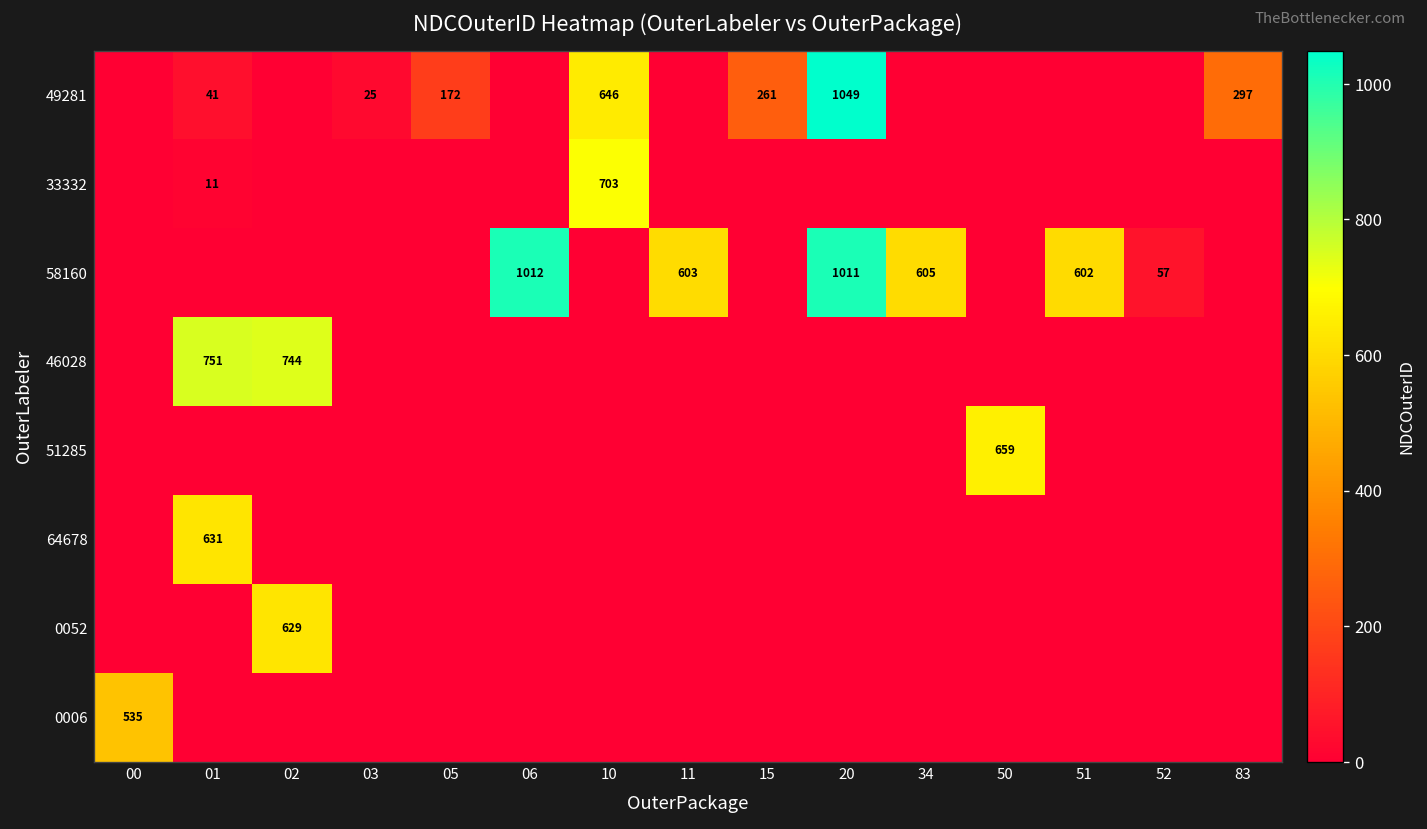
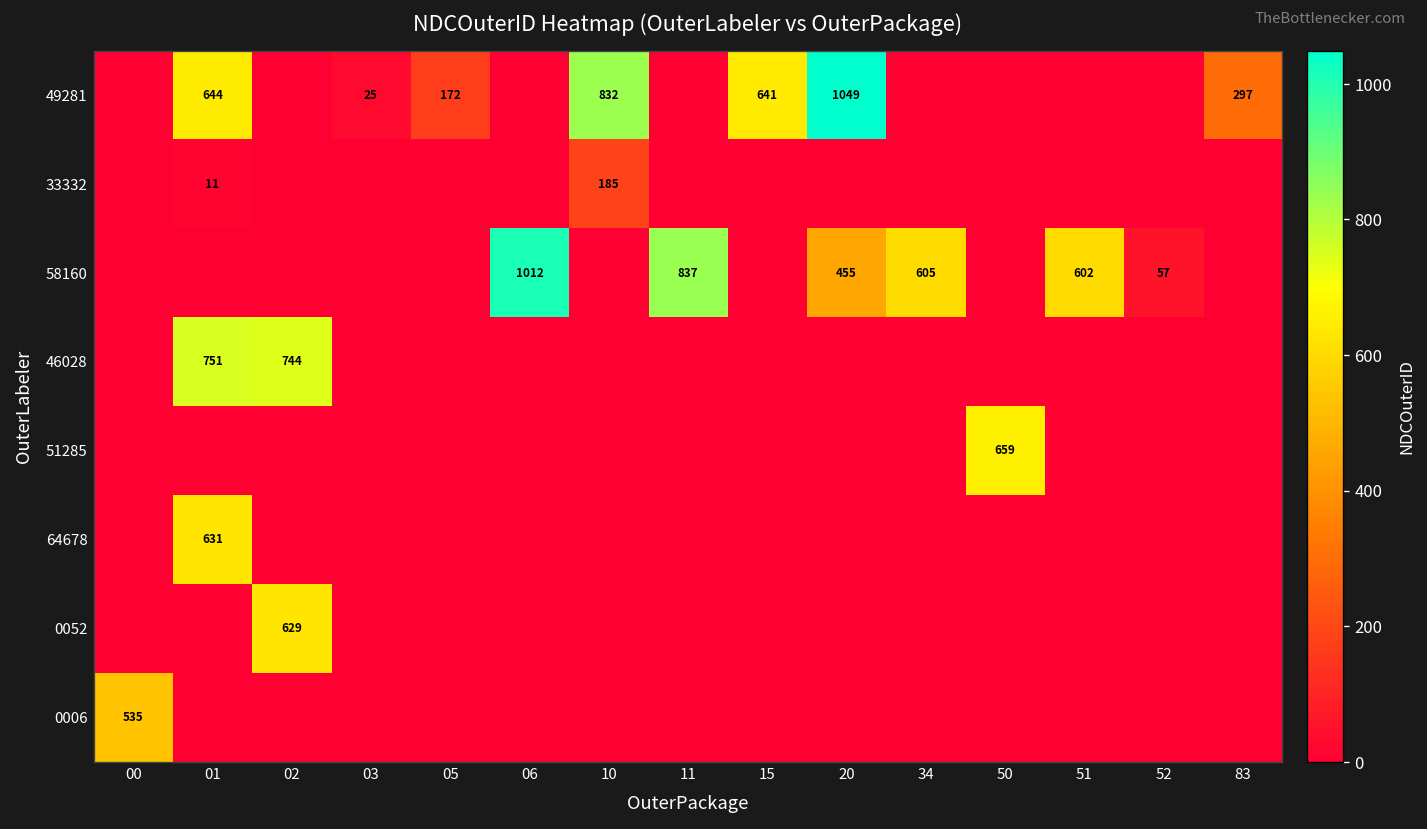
49281, 01: 41 -> 644
49281, 10: 646 -> 832
49281, 15: 261 -> 641
33332, 10: 703 -> 185
58160, 11: 603 -> 837
58160, 20: 1011 -> 455
